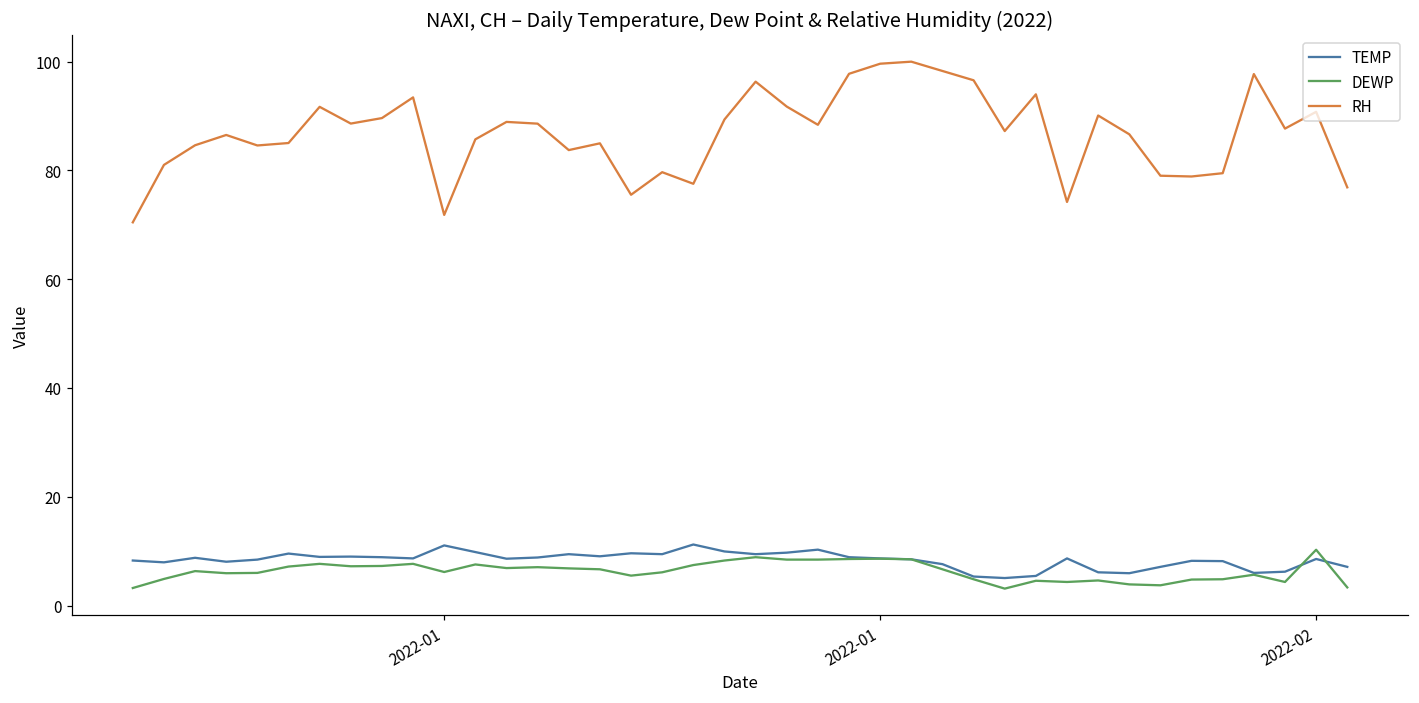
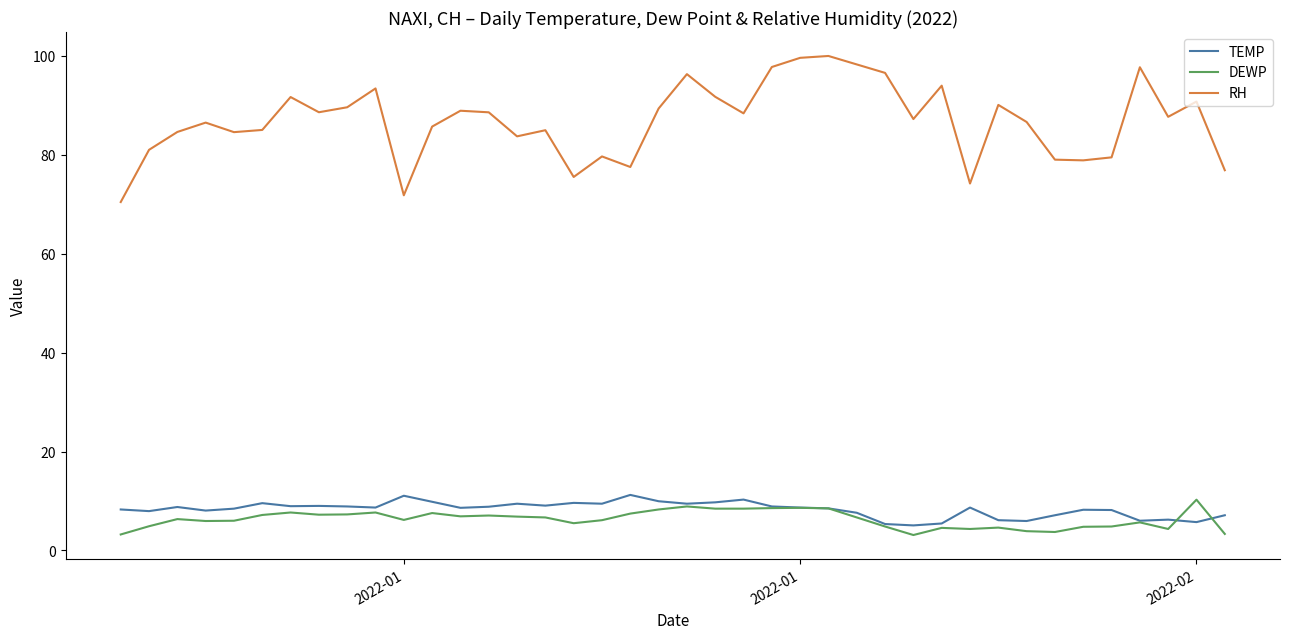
TEMP, 2022-02: 9 -> 6
